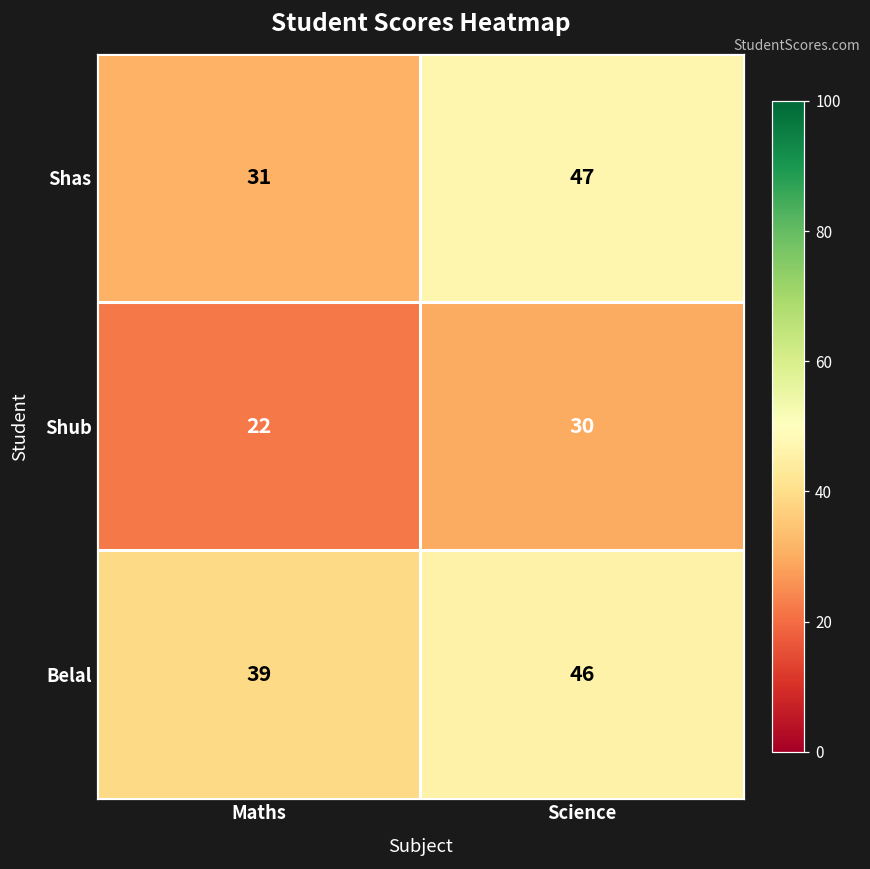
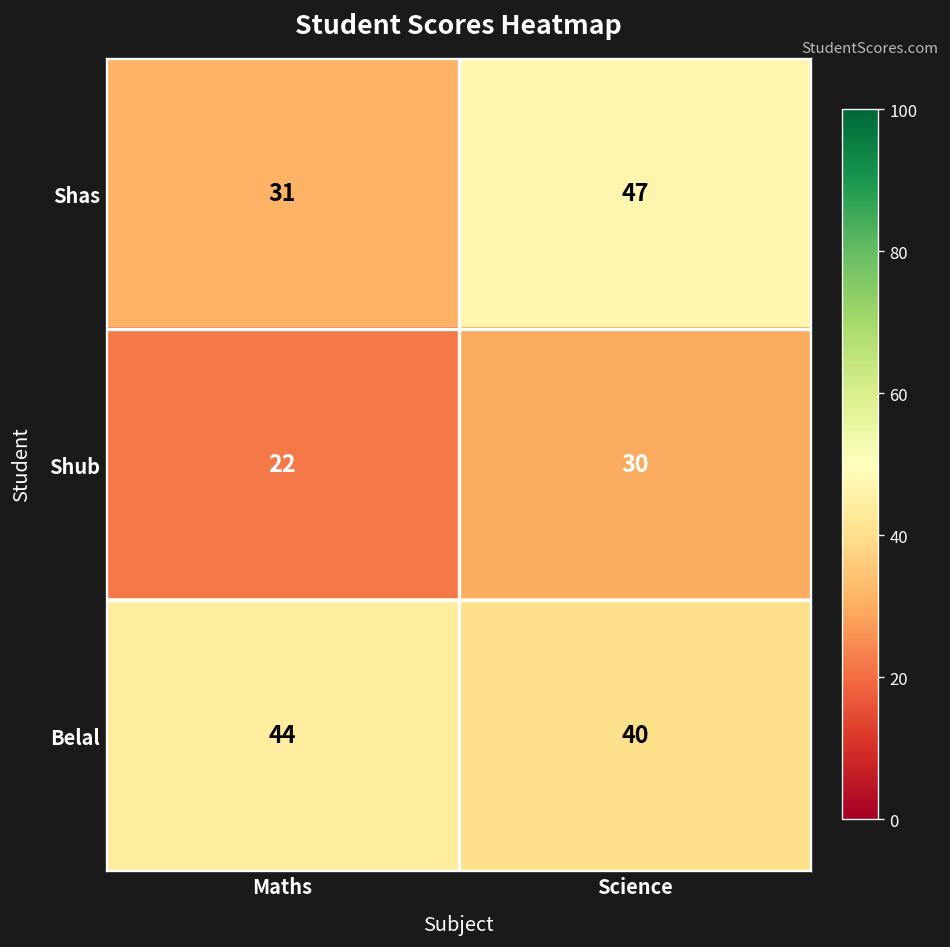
Belal, Maths: 39 -> 44
Belal, Science: 46 -> 40
